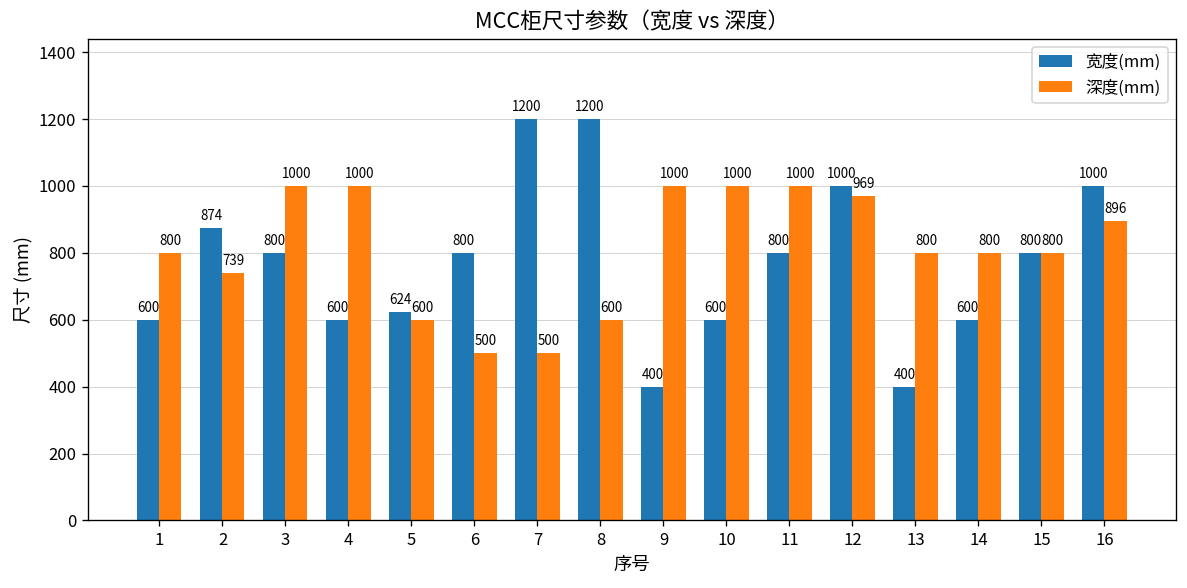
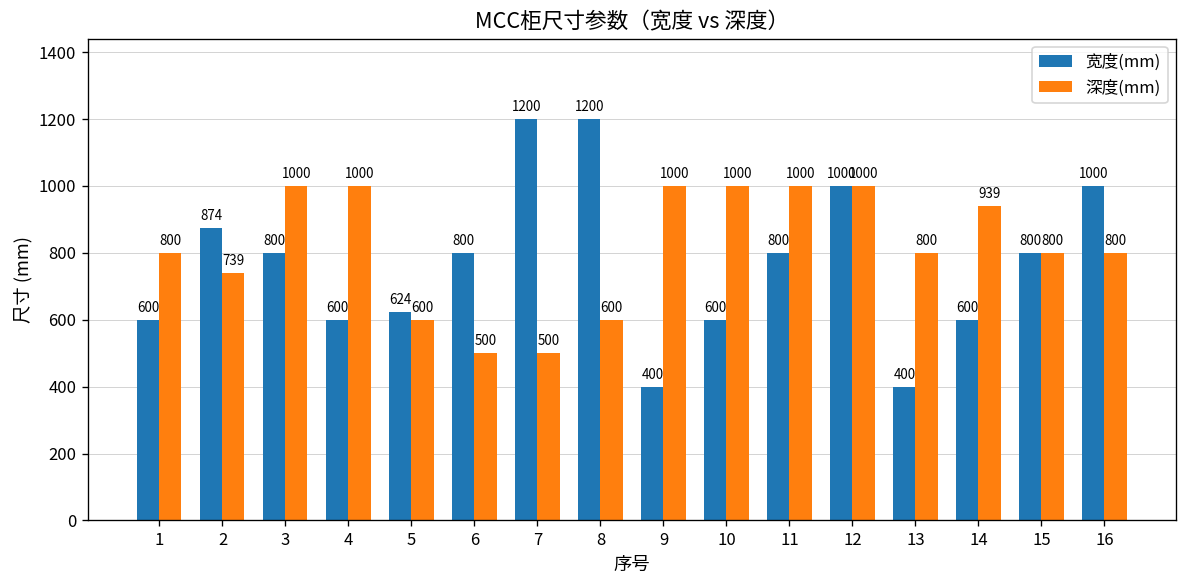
深度(mm), 12: 969 -> 1000
深度(mm), 14: 800 -> 939
深度(mm), 16: 896 -> 800
